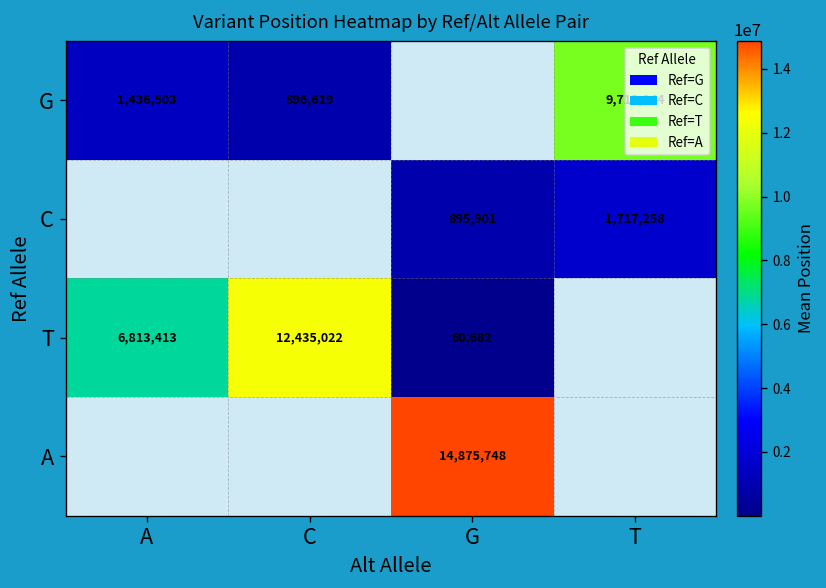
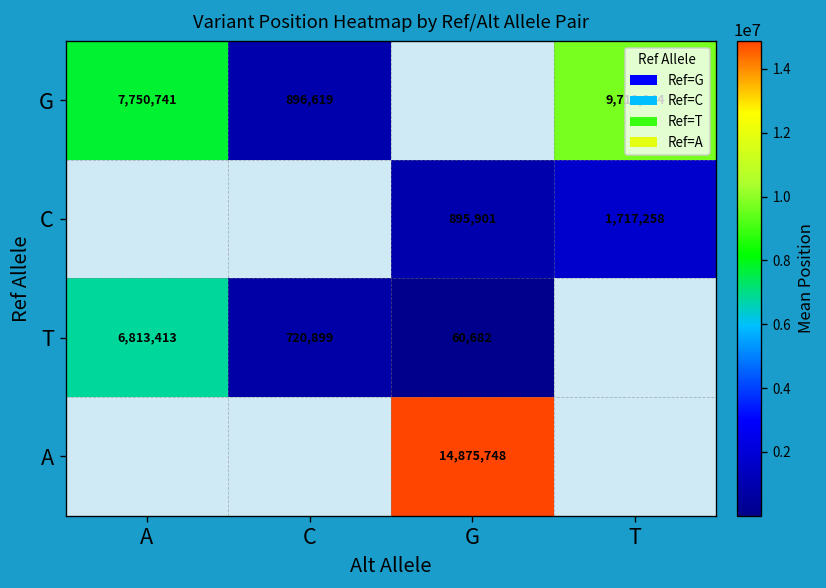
G, A: 1,436,503 -> 7,750,741
T, C: 12,435,022 -> 720,899
